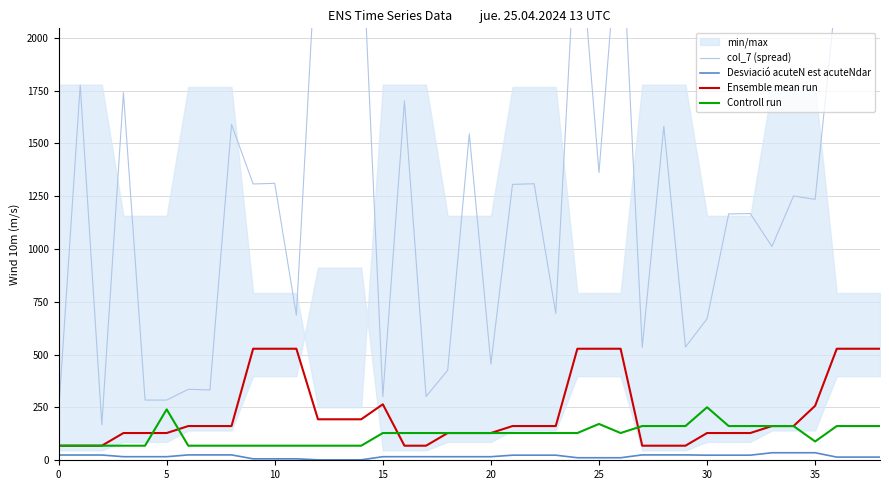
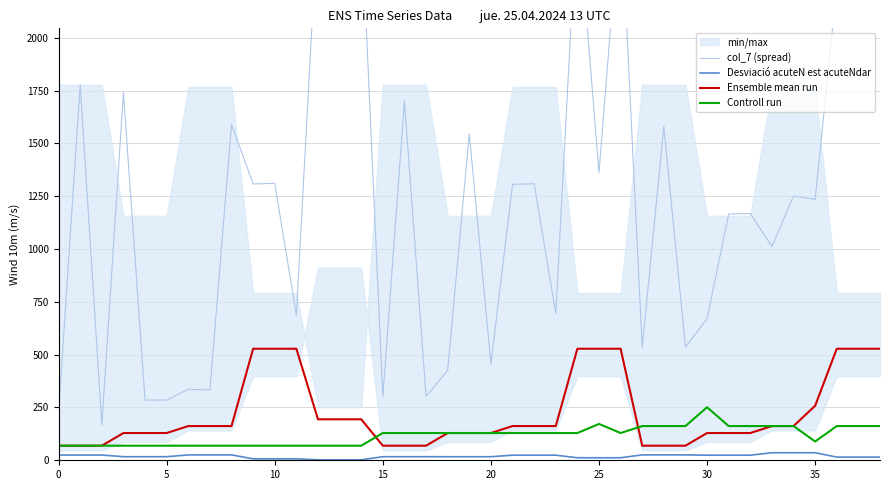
Controll run, 5: 240 -> 70
Ensemble mean run, 15: 270 -> 70
